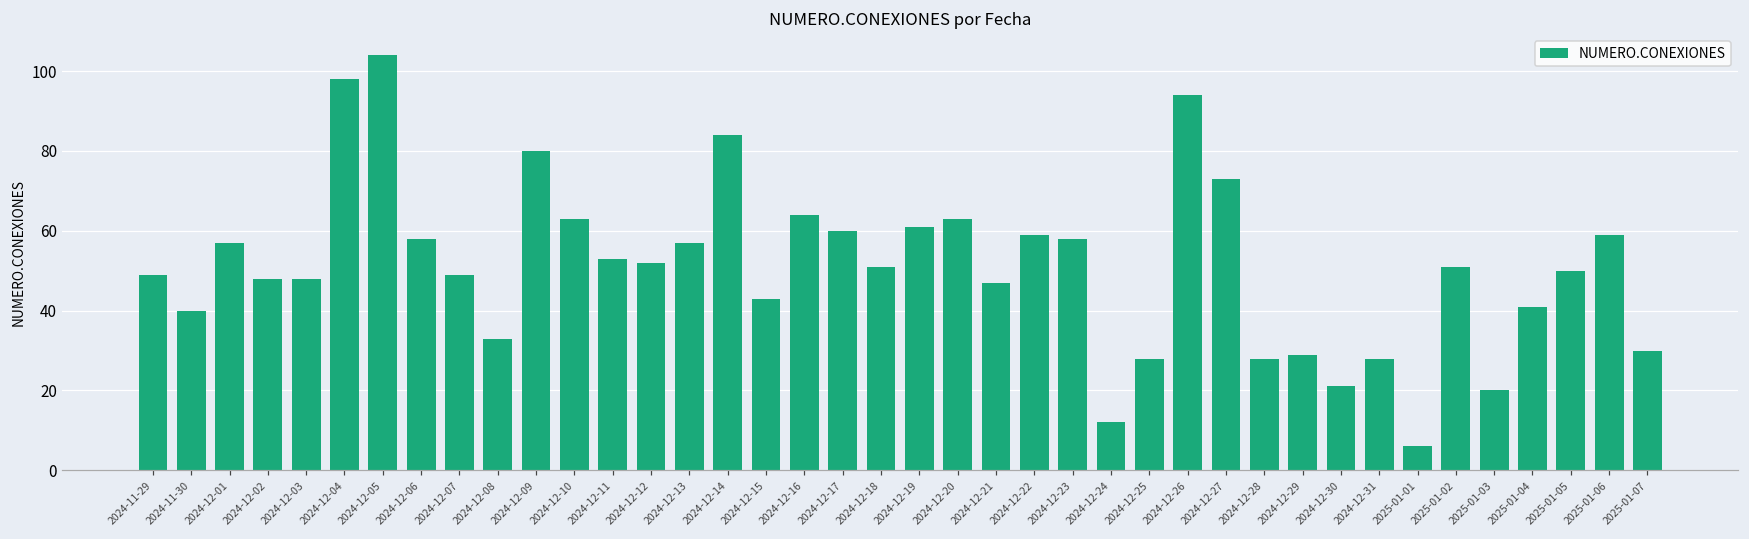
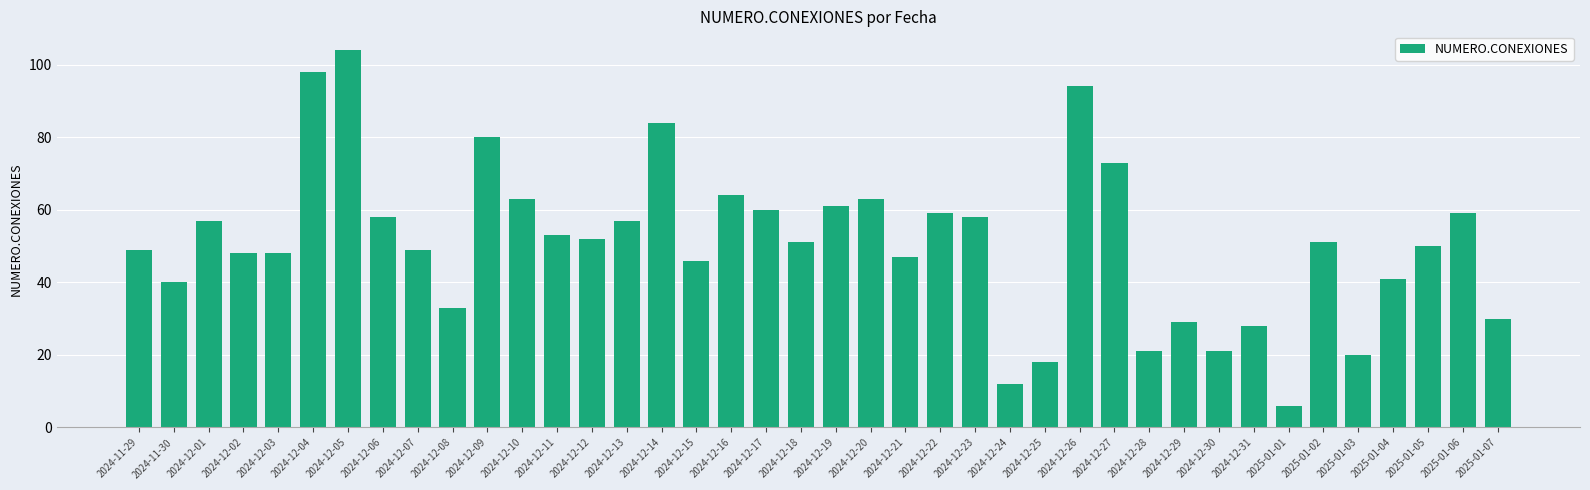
2024-12-15: 43 -> 46
2024-12-25: 28 -> 18
2024-12-28: 28 -> 21
